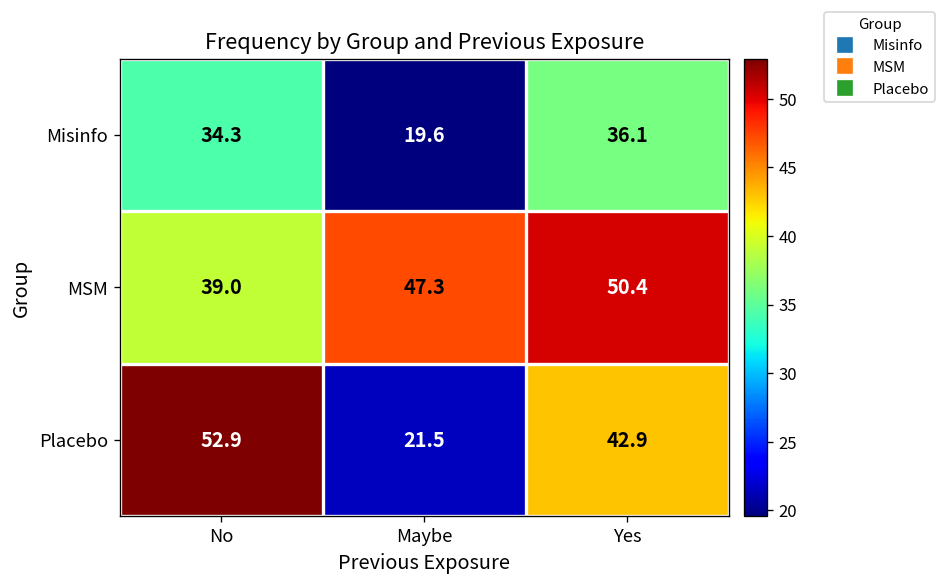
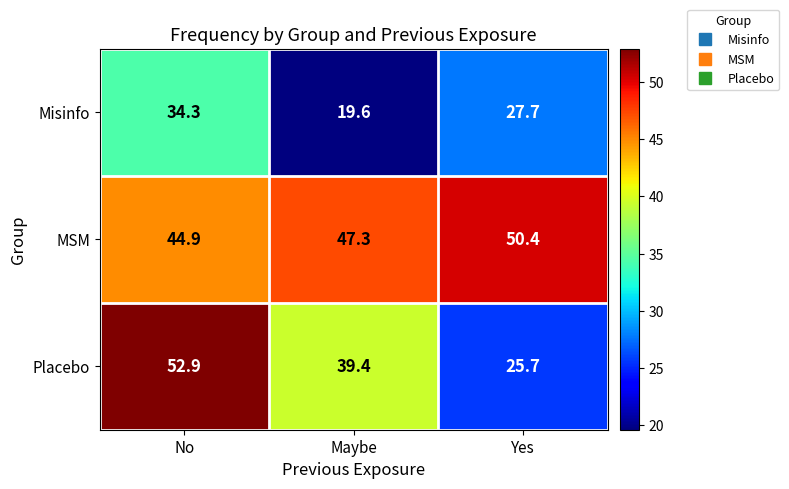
Misinfo, Yes: 36.1 -> 27.7
MSM, No: 39.0 -> 44.9
Placebo, Maybe: 21.5 -> 39.4
Placebo, Yes: 42.9 -> 25.7
